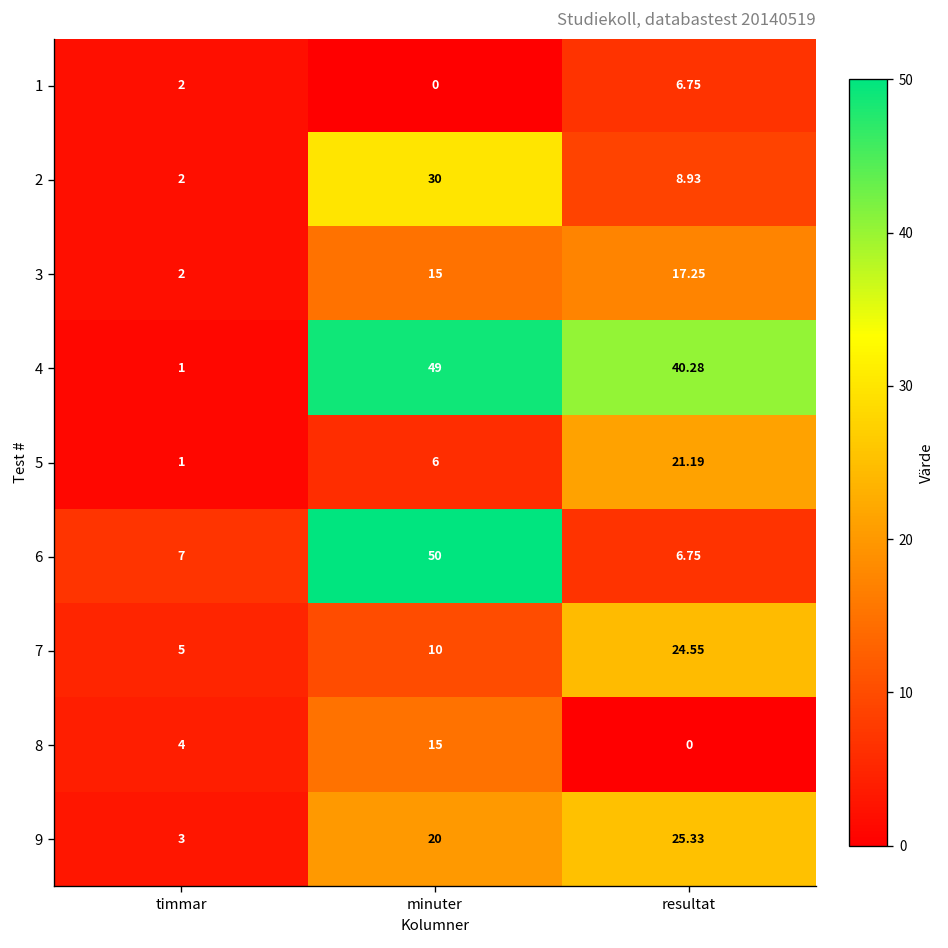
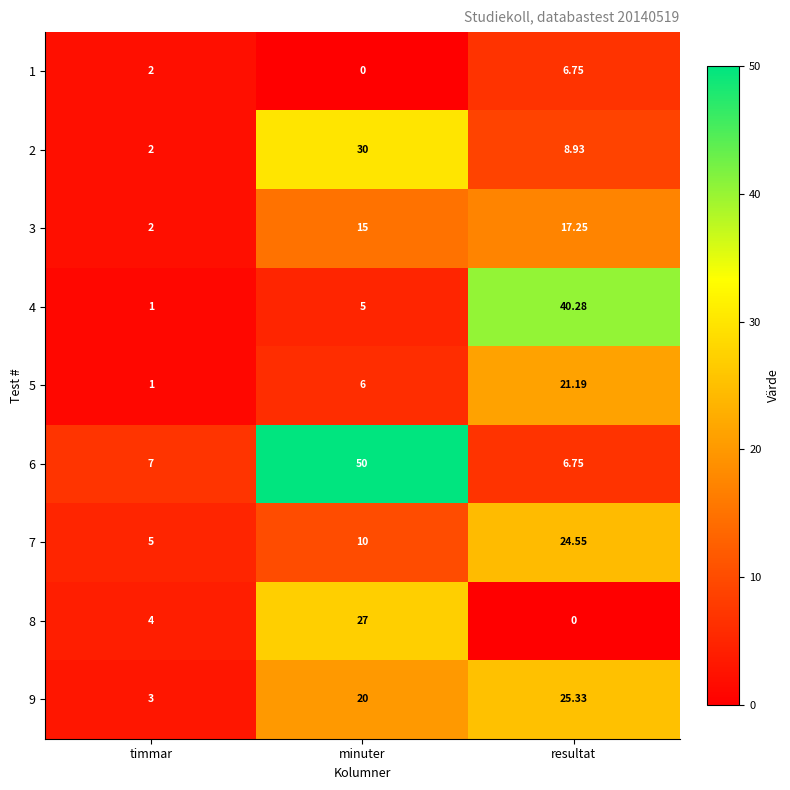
4, minuter: 49 -> 5
8, minuter: 15 -> 27
